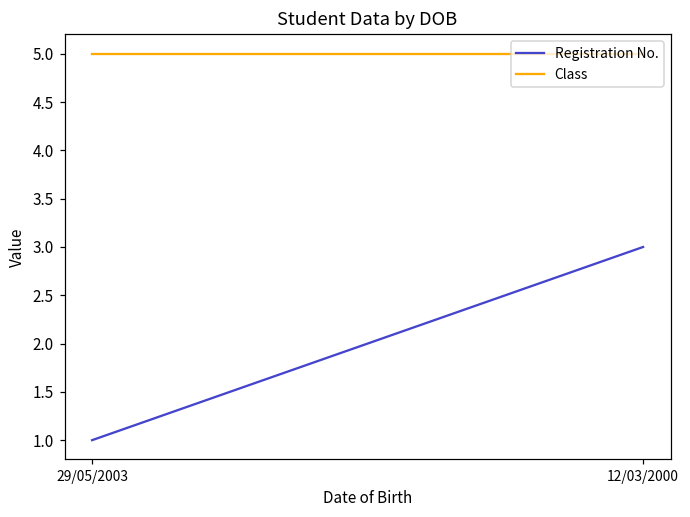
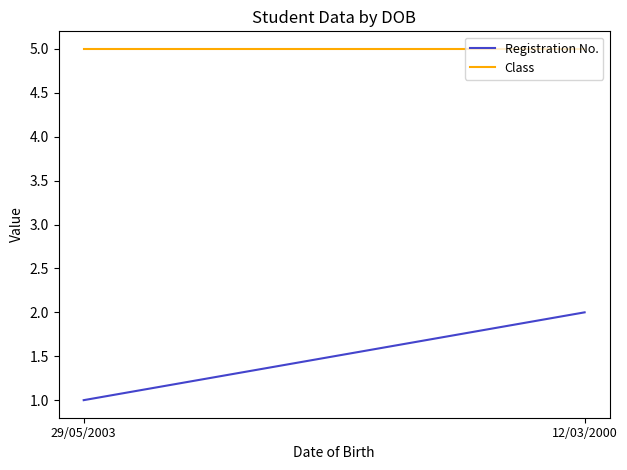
Registration No., 12/03/2000: 3 -> 2
